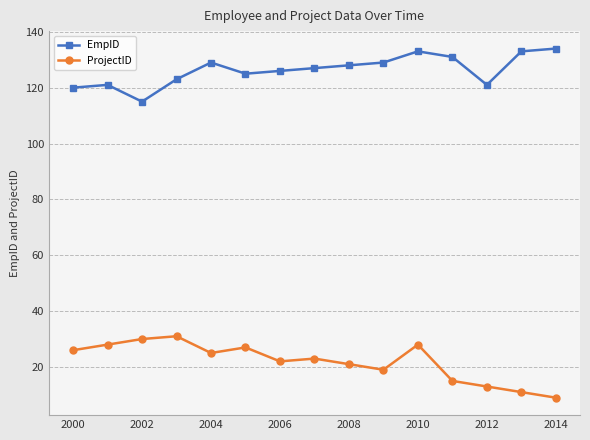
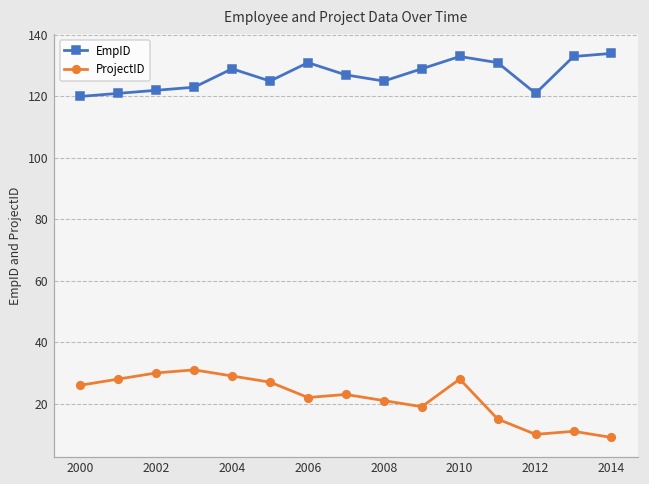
EmpID, 2002: 115 -> 122
ProjectID, 2004: 25 -> 29
EmpID, 2006: 126 -> 131
EmpID, 2008: 128 -> 125
ProjectID, 2012: 13 -> 10
